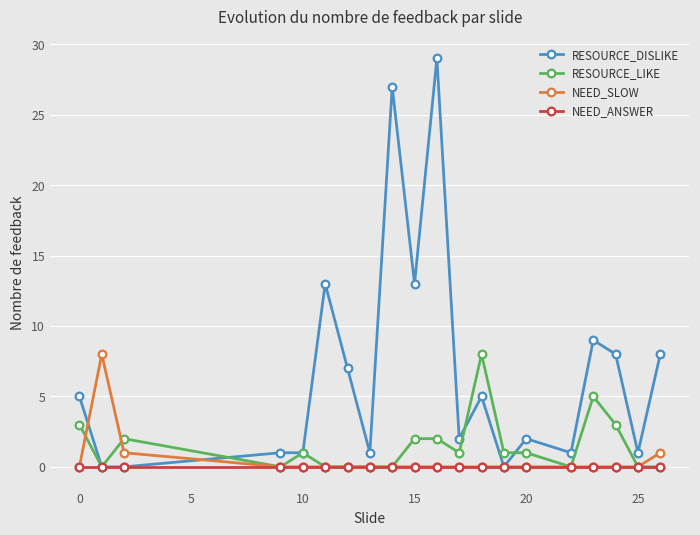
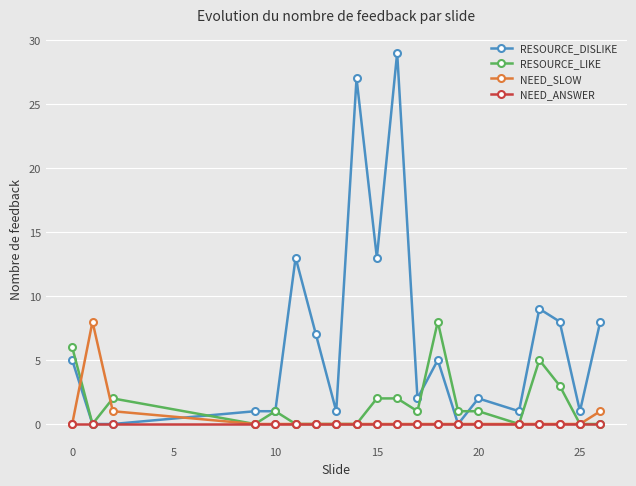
RESOURCE_LIKE, 0: 3 -> 6
